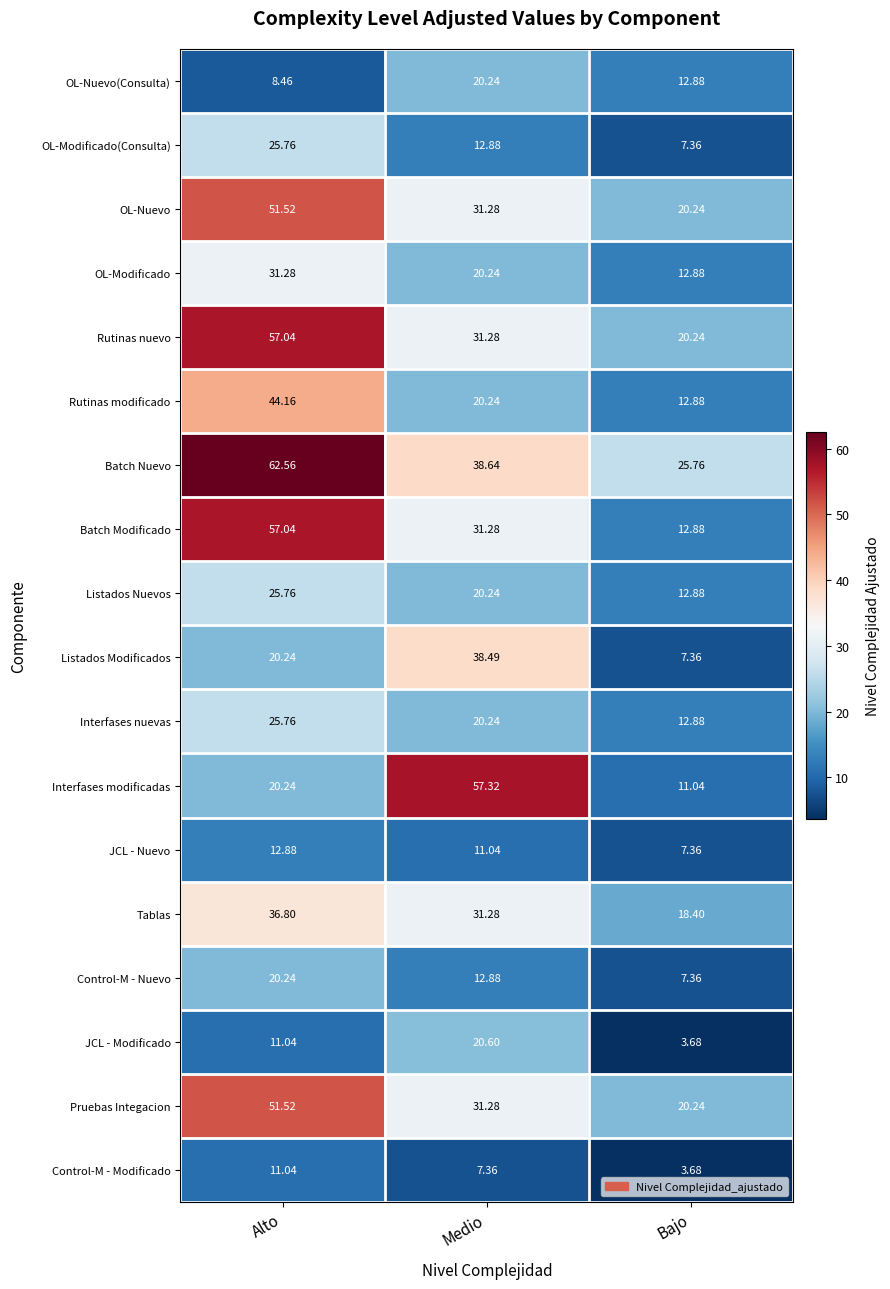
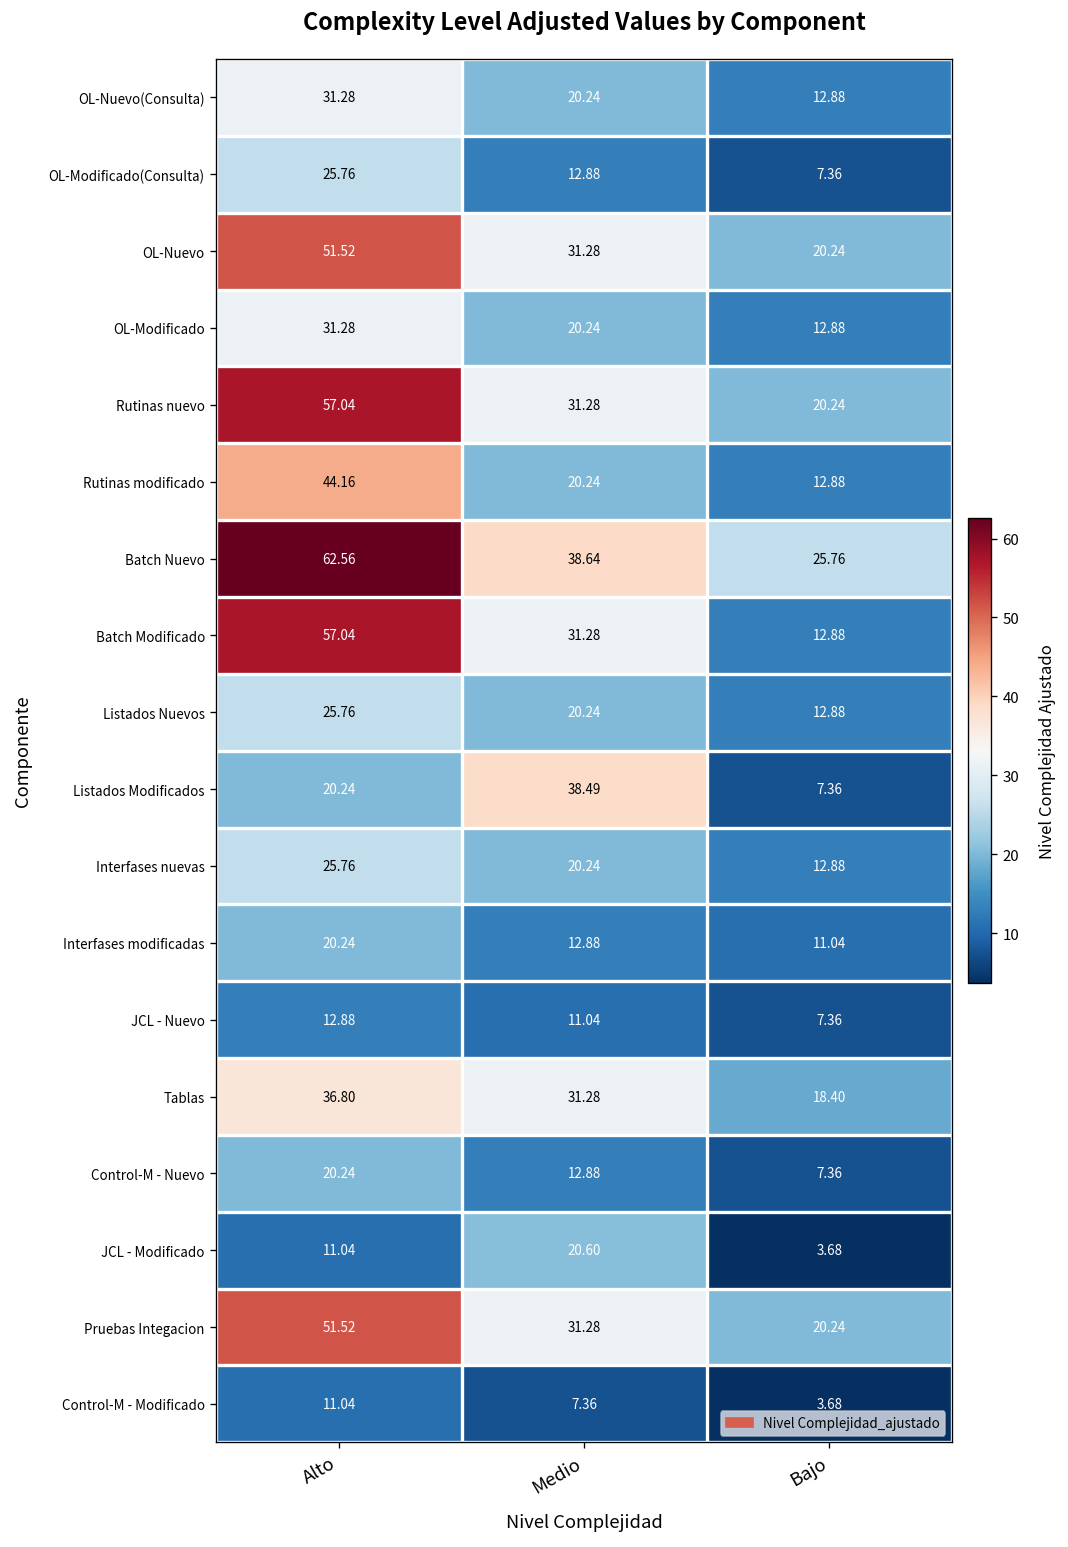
OL-Nuevo(Consulta), Alto: 8.46 -> 31.28
Interfases modificadas, Medio: 57.32 -> 12.88
